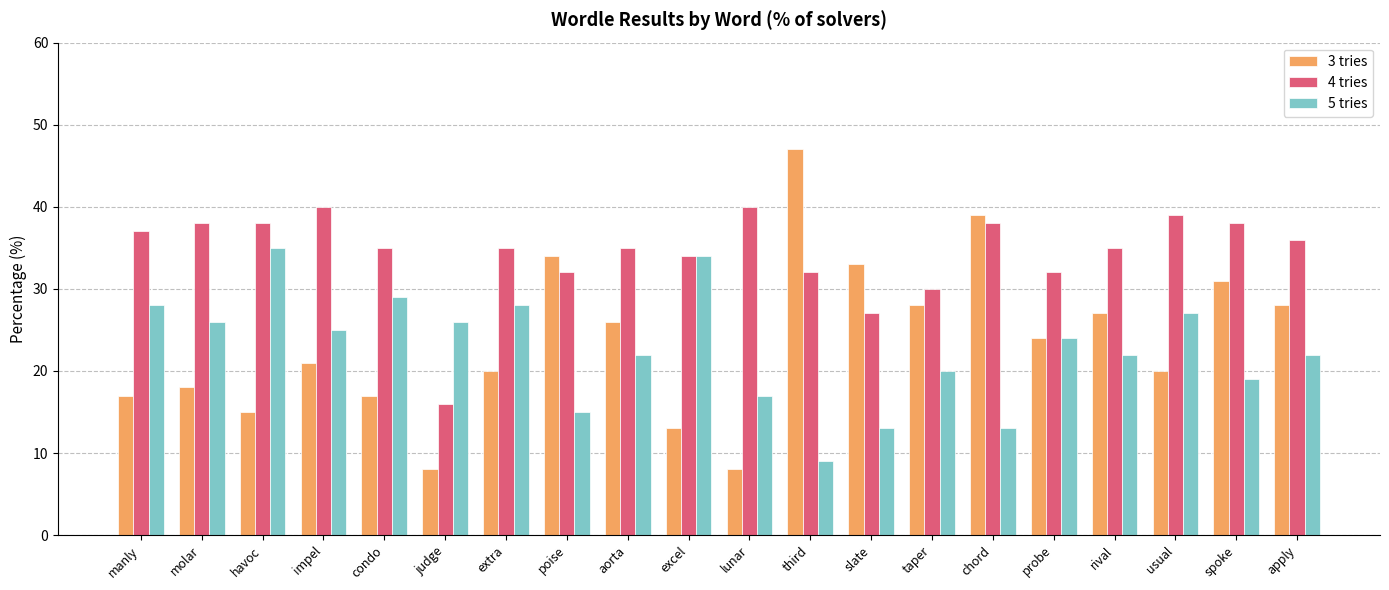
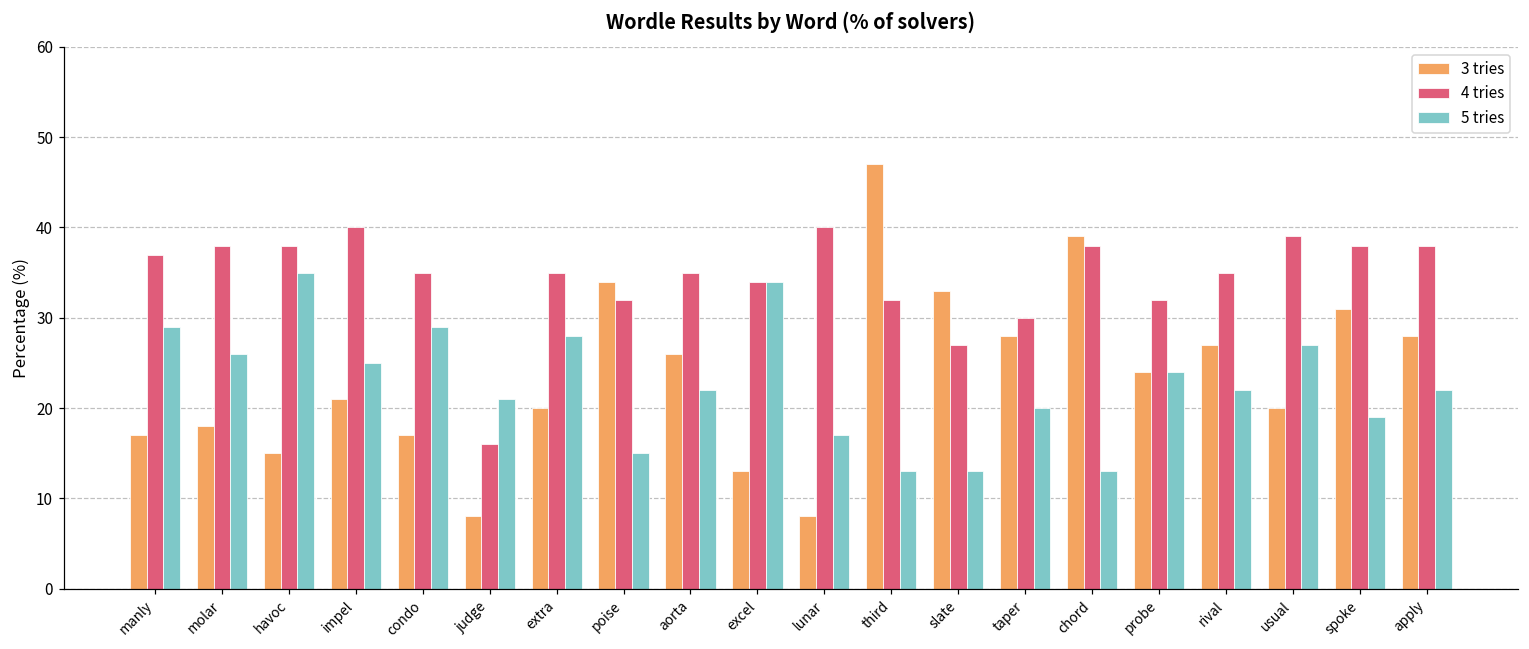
5 tries, manly: 28 -> 29
5 tries, judge: 26 -> 21
5 tries, third: 9 -> 13
4 tries, apply: 36 -> 38
